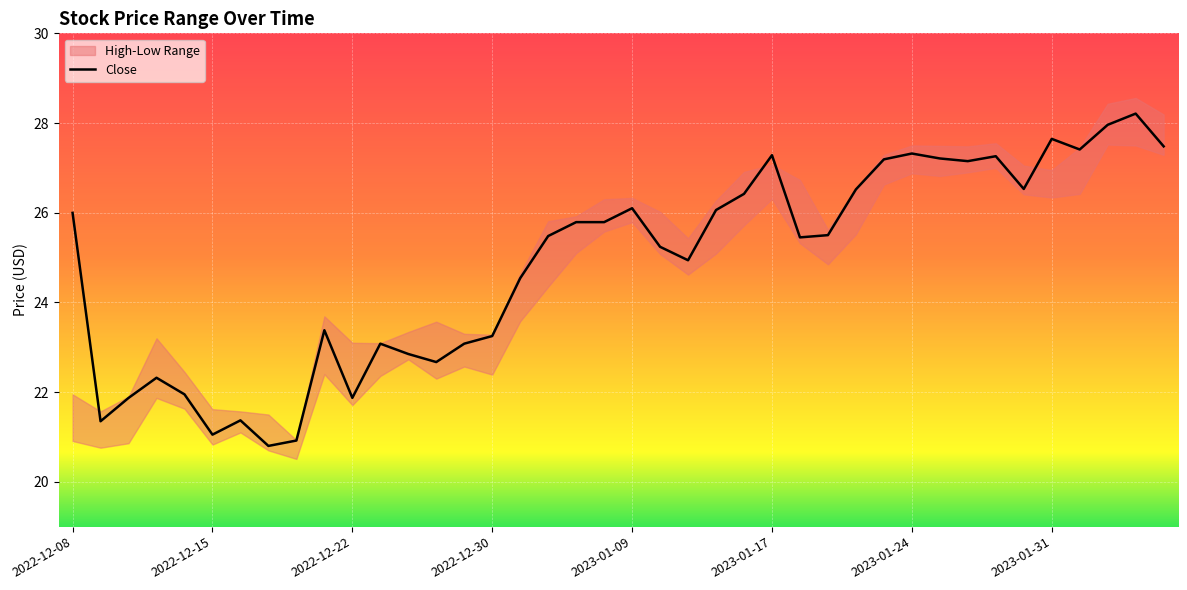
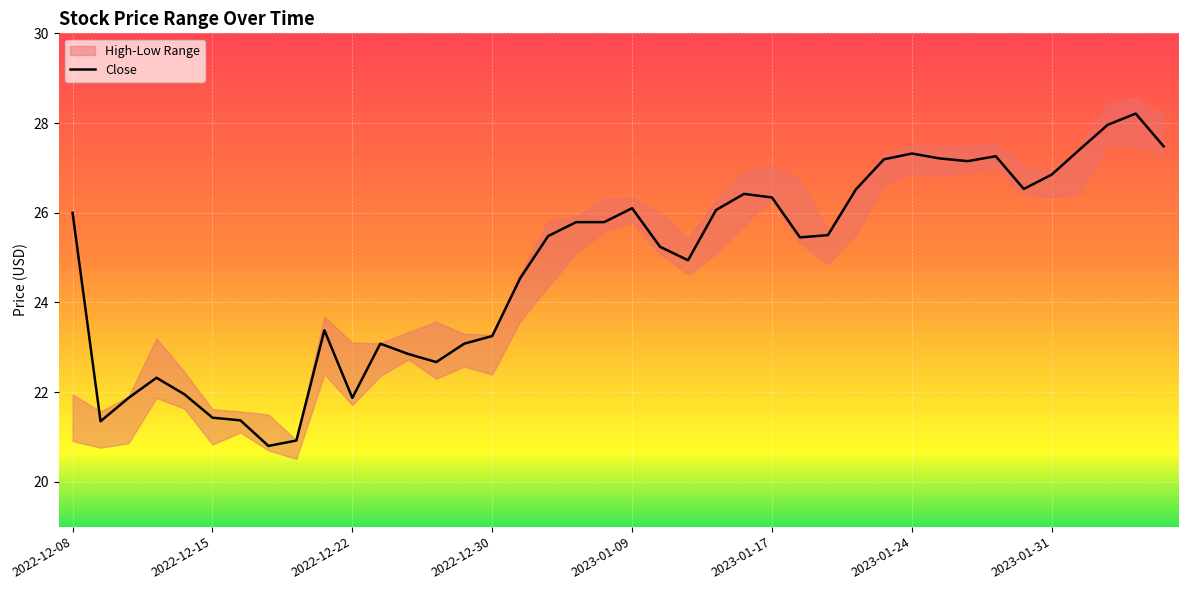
Close, 2022-12-15: 21.1 -> 21.4
Close, 2023-01-17: 27.3 -> 26.3
Close, 2023-01-31: 27.6 -> 26.9
